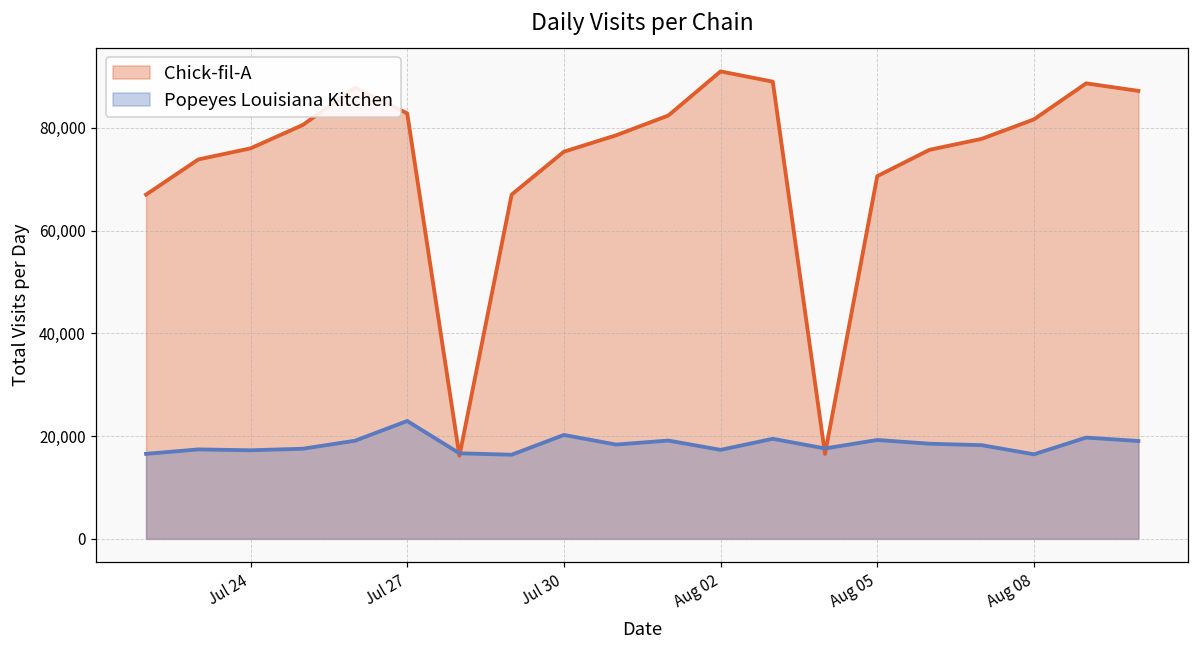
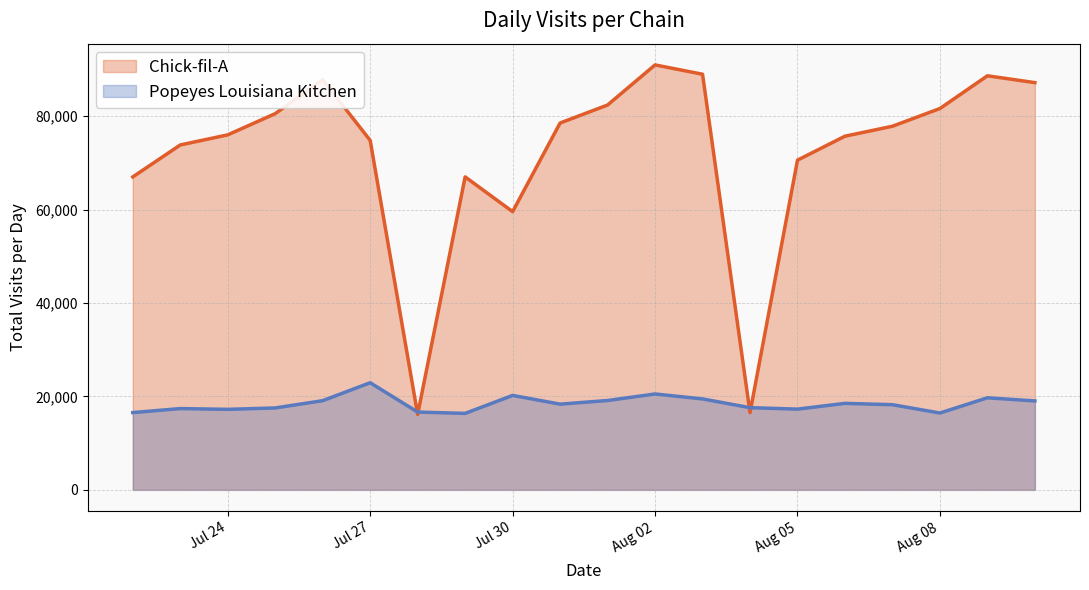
Chick-fil-A, Jul 27: 83,000 -> 75,000
Chick-fil-A, Jul 30: 75,000 -> 60,000
Popeyes Louisiana Kitchen, Aug 02: 17,000 -> 21,000
Popeyes Louisiana Kitchen, Aug 05: 19,000 -> 17,000
